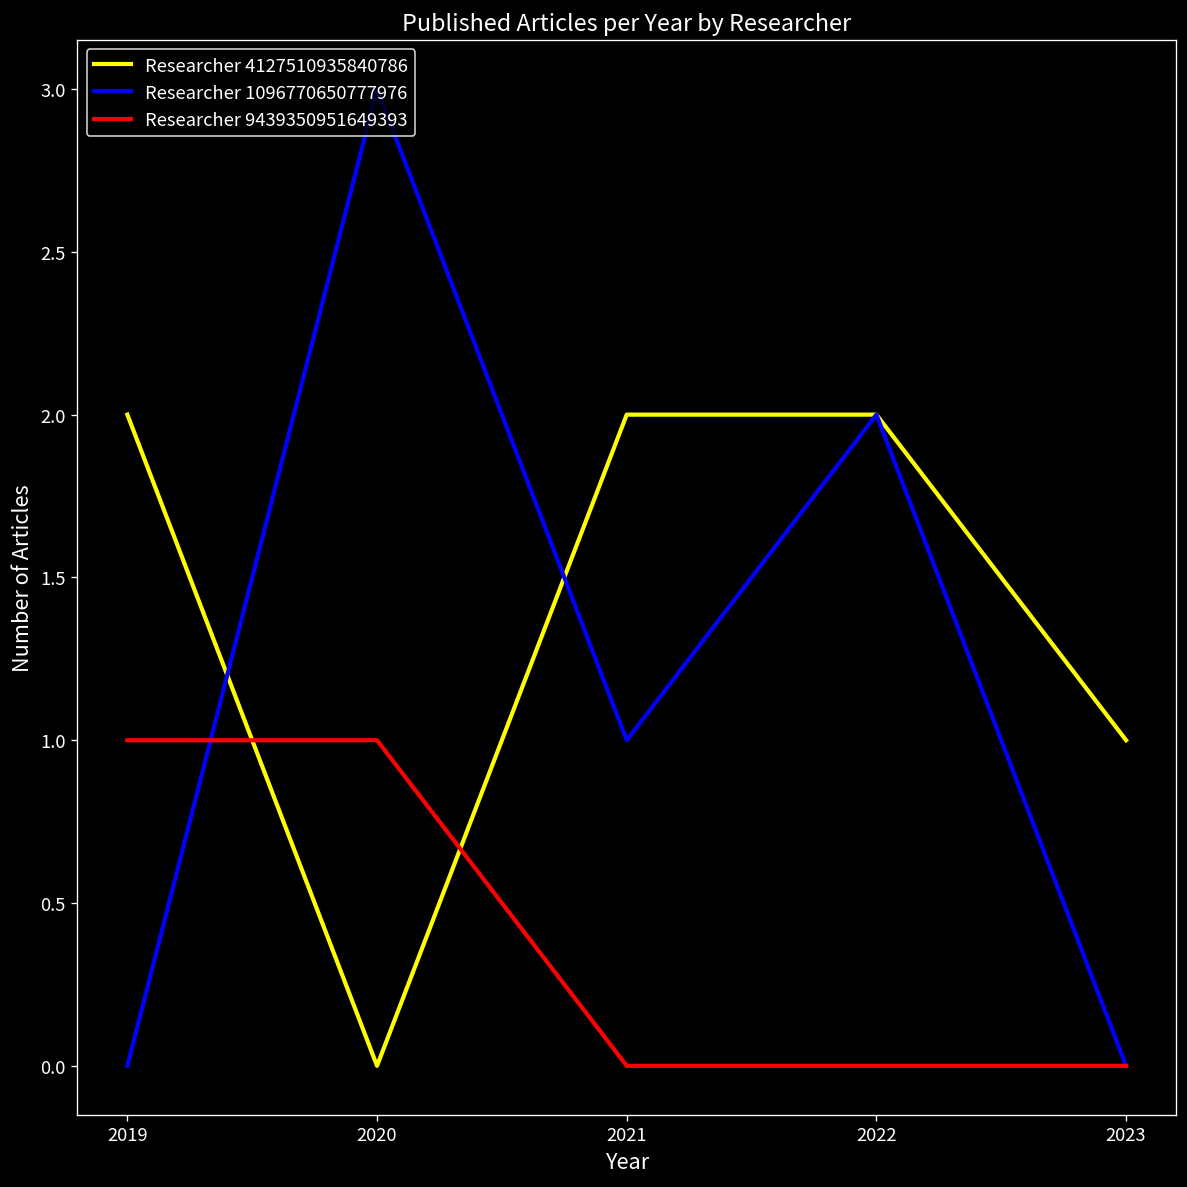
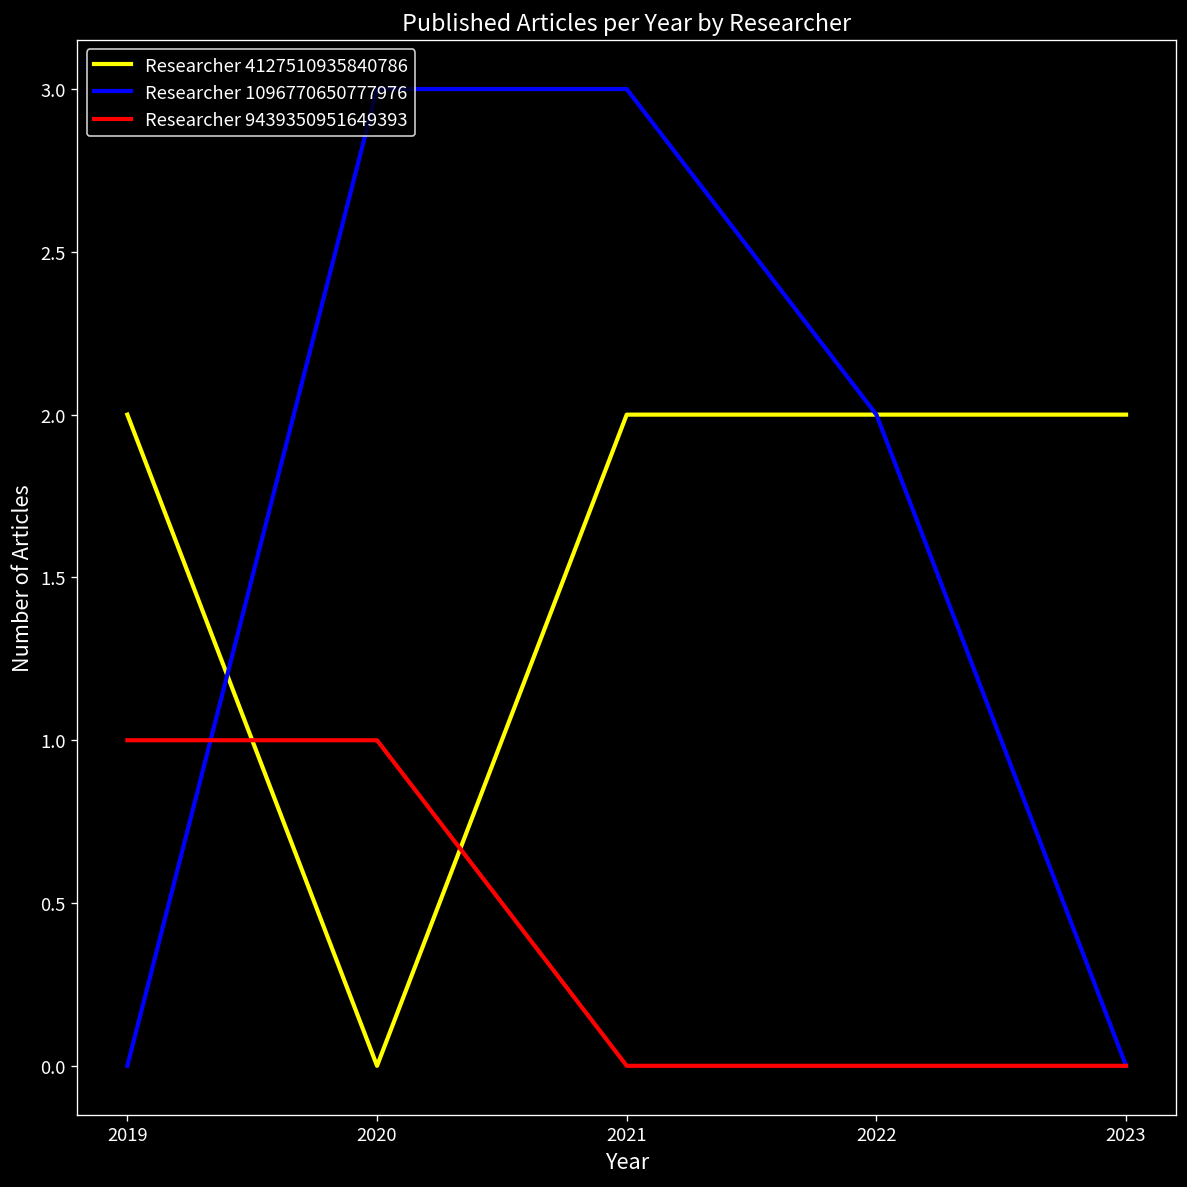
Researcher 1096770650777976, 2021: 1 -> 3
Researcher 4127510935840786, 2023: 1 -> 2
